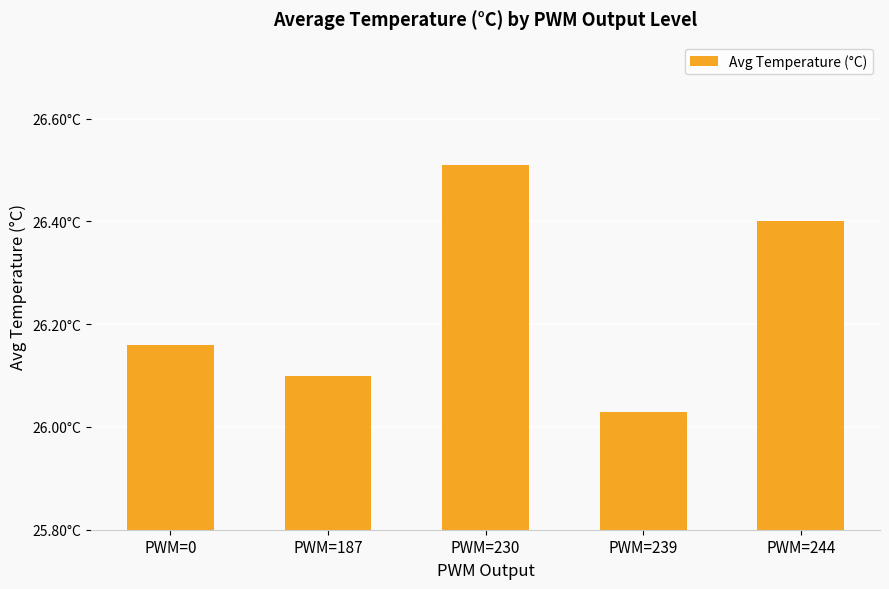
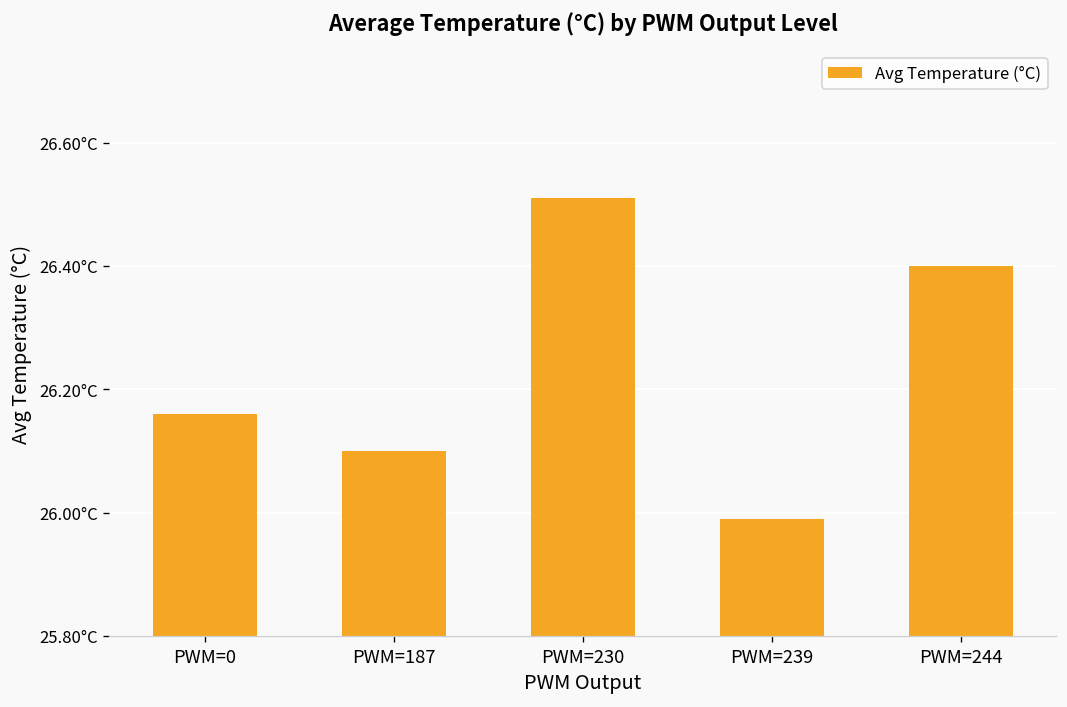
PWM=239: 26.03°C -> 25.99°C
